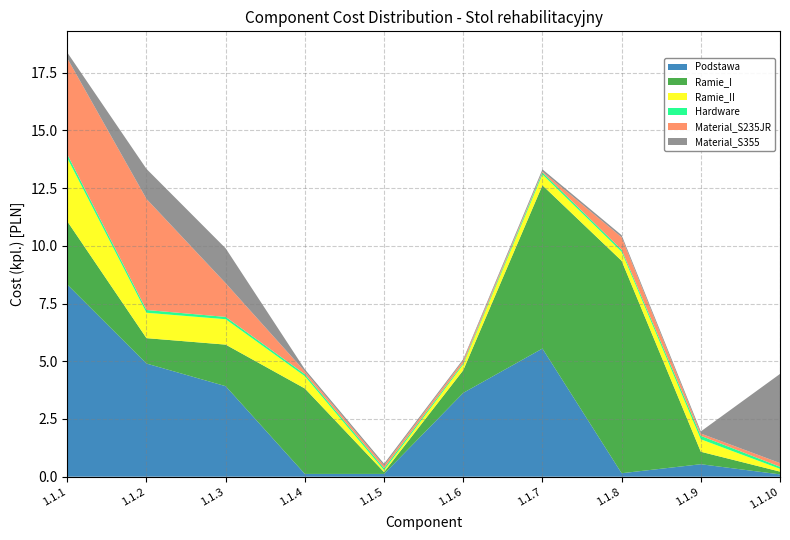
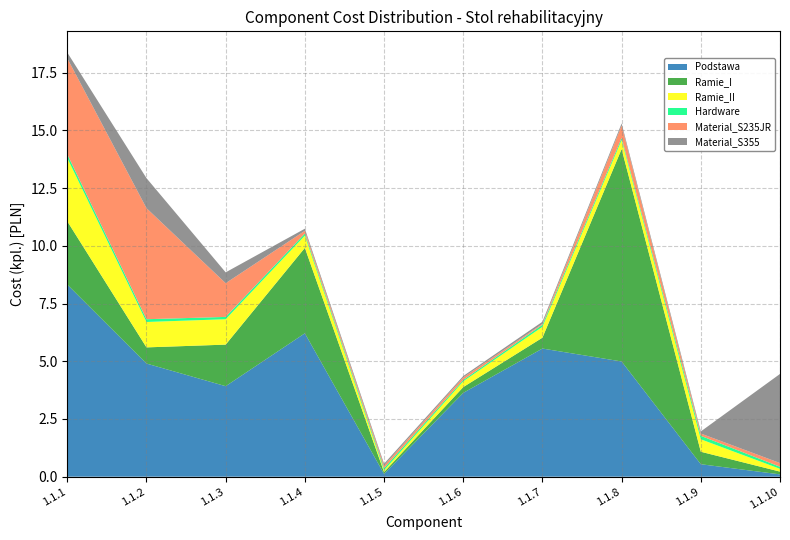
Ramie_I, 1.1.2: 1.1 -> 0.7
Material_S355, 1.1.3: 1.5 -> 0.5
Podstawa, 1.1.4: 0.1 -> 6.2
Ramie_I, 1.1.6: 1.0 -> 0.3
Ramie_I, 1.1.7: 7.1 -> 0.5
Podstawa, 1.1.8: 0.2 -> 5.0
